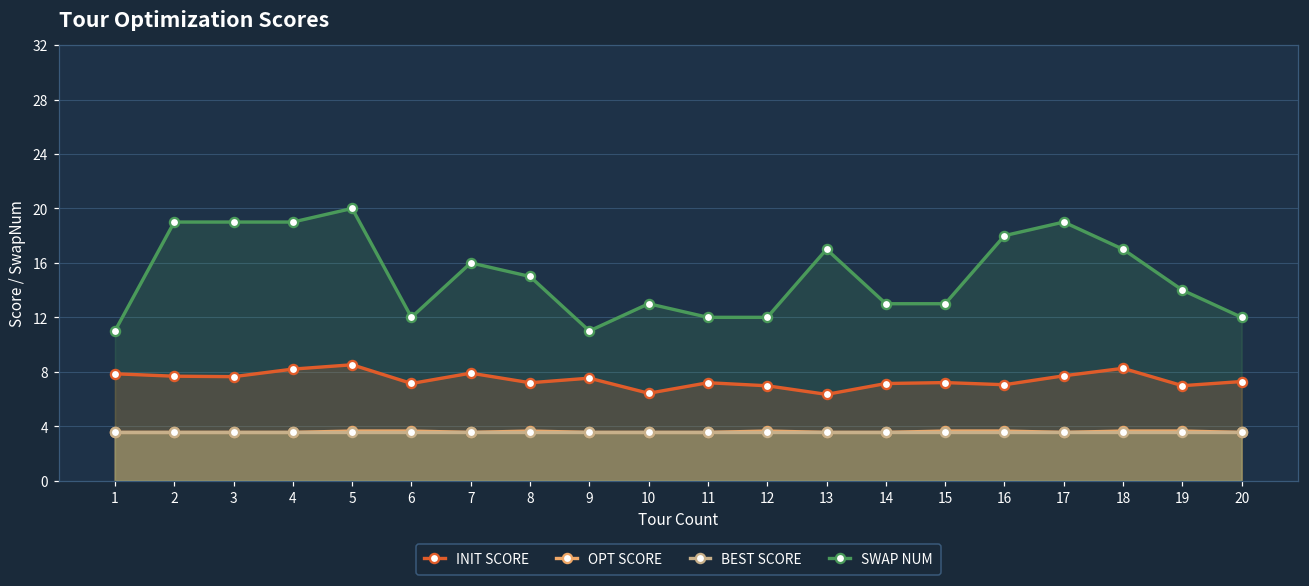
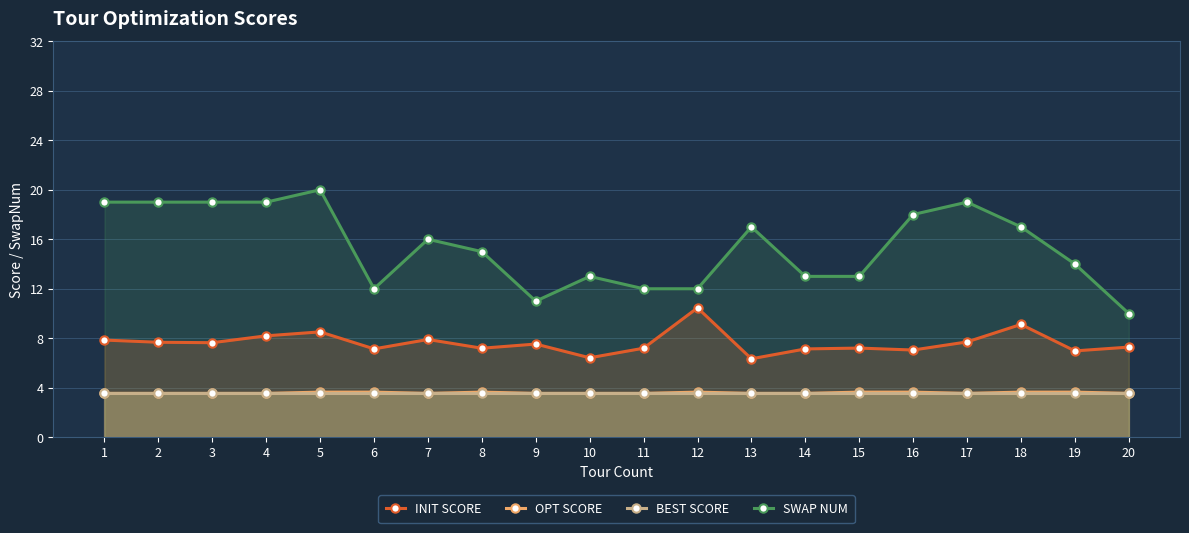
SWAP NUM, 1: 11 -> 19
INIT SCORE, 12: 7.0 -> 10.5
INIT SCORE, 18: 8.3 -> 9.1
SWAP NUM, 20: 12 -> 10
